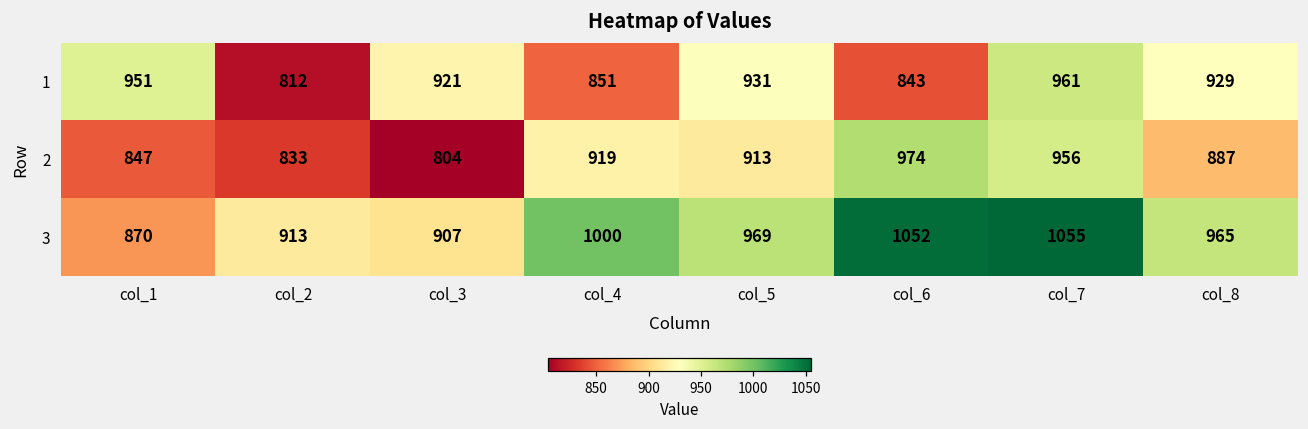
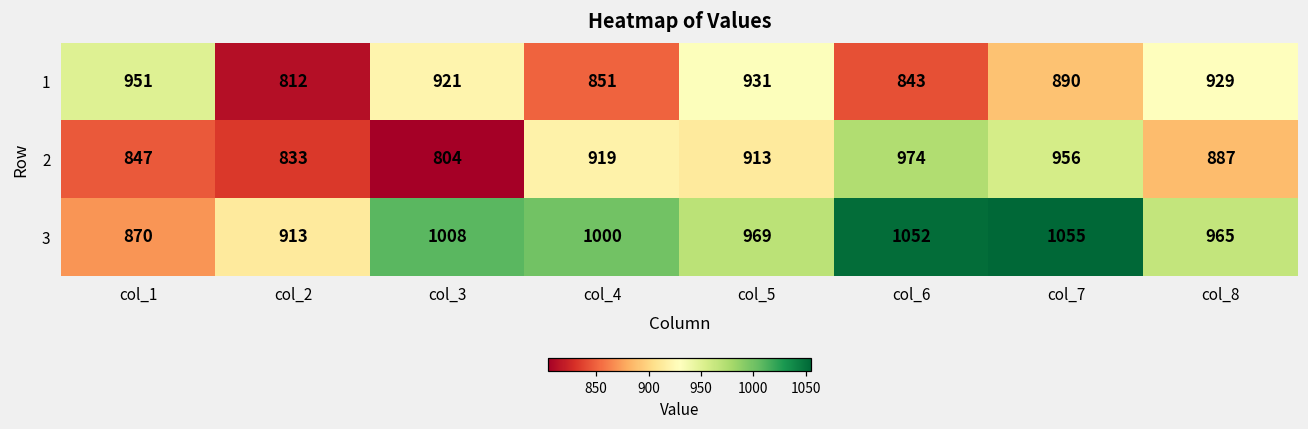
1, col_7: 961 -> 890
3, col_3: 907 -> 1008
